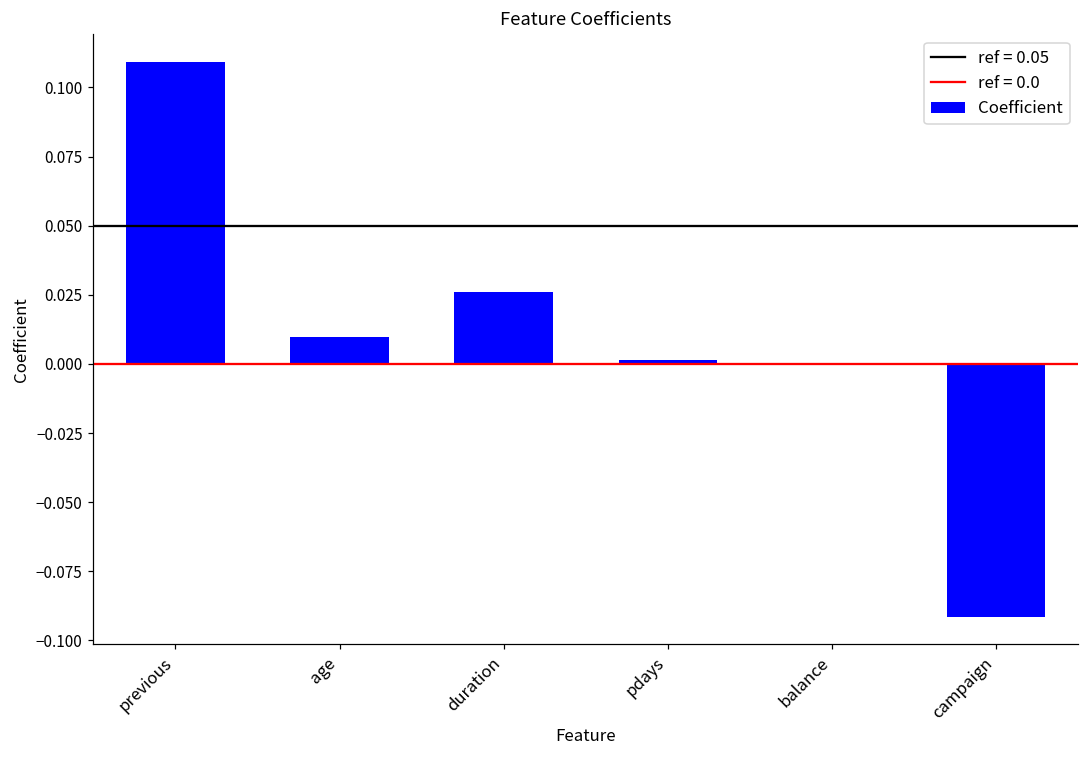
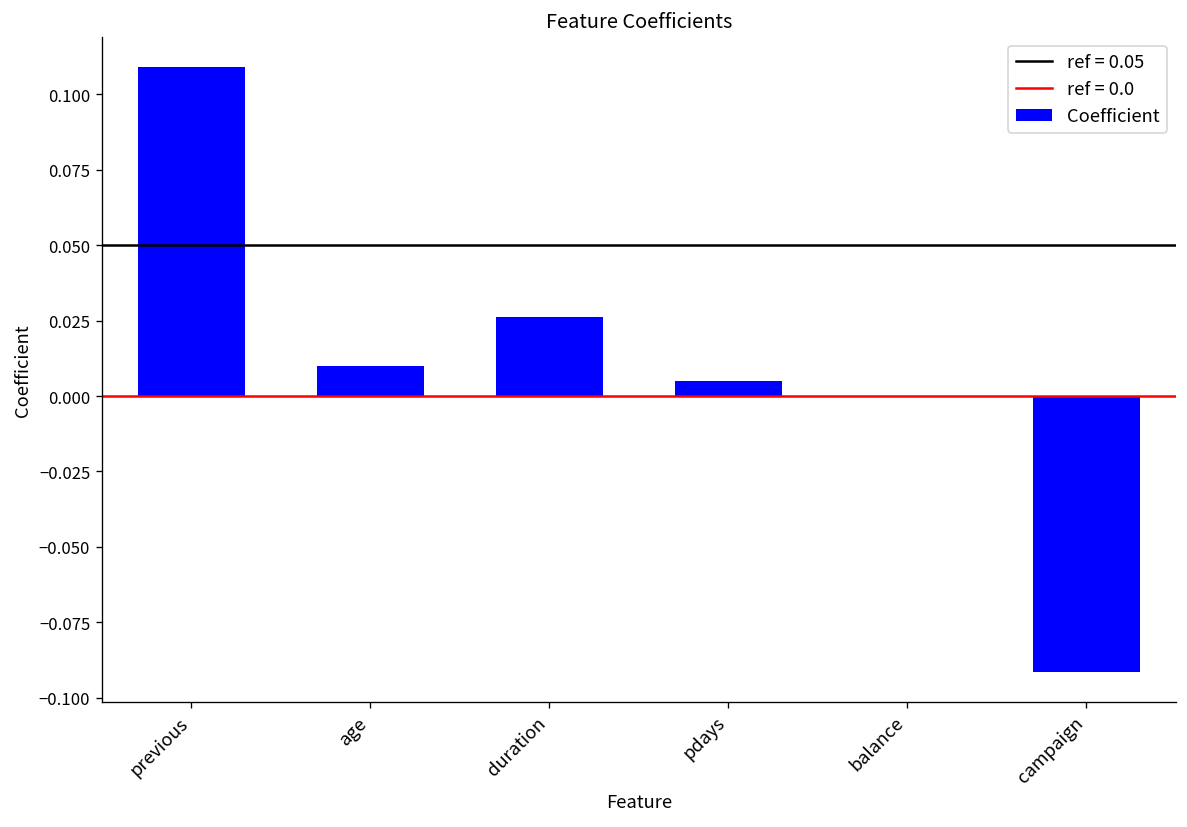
pdays: 0.002 -> 0.005
